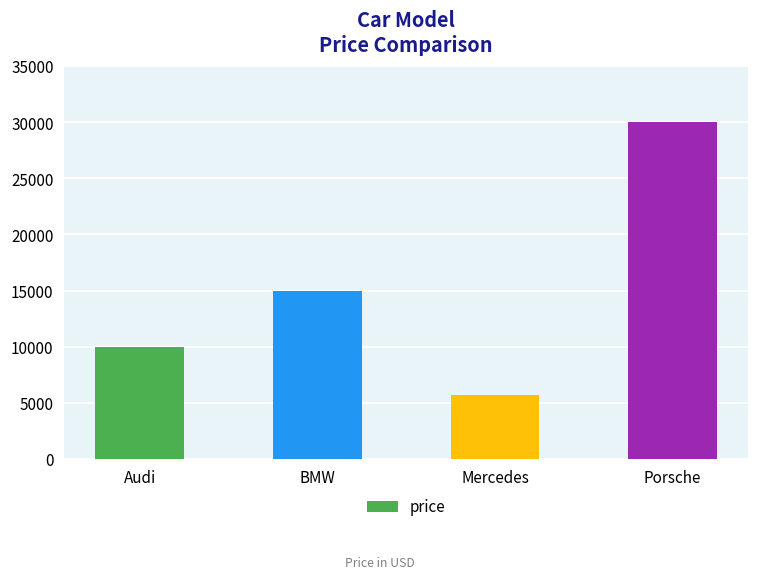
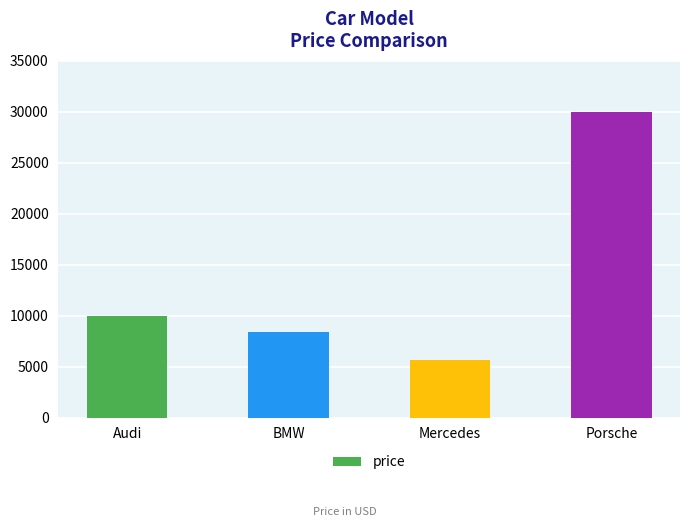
BMW: 15000 -> 8400
